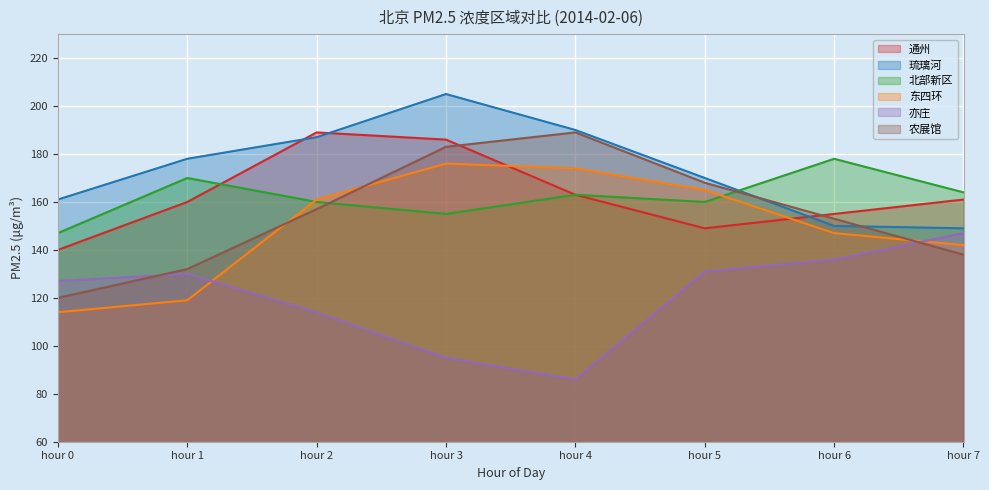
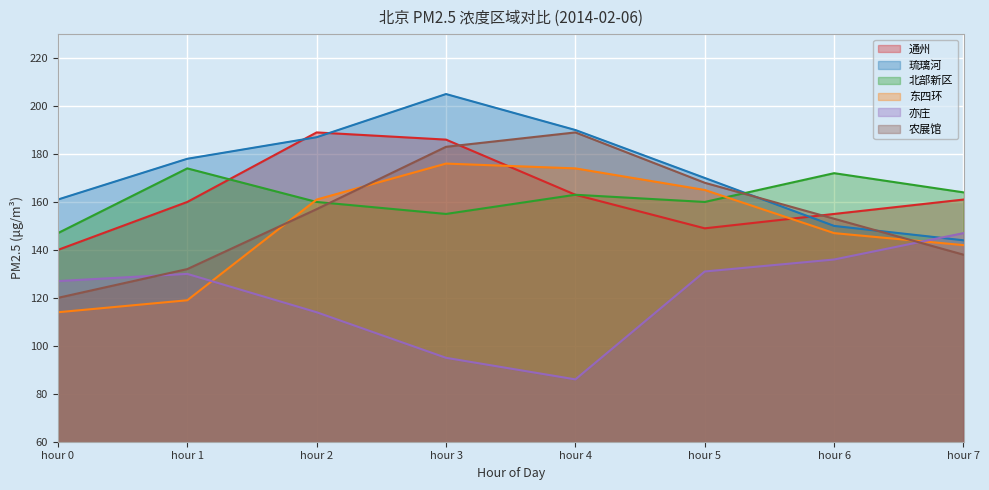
北部新区, hour 1: 170 -> 174
北部新区, hour 6: 178 -> 172
琉璃河, hour 7: 149 -> 144
